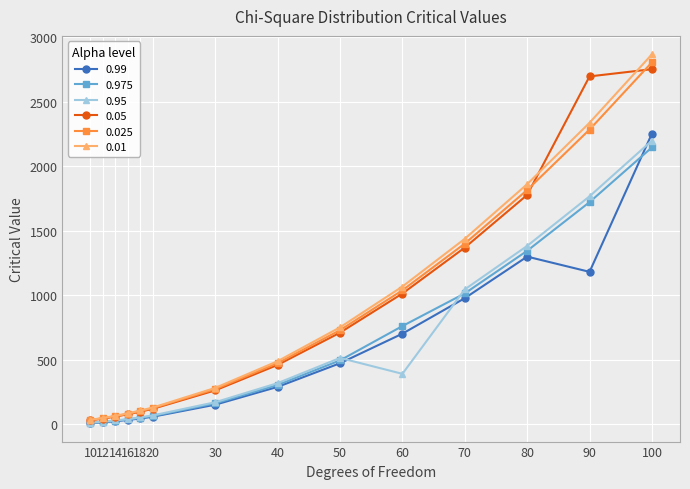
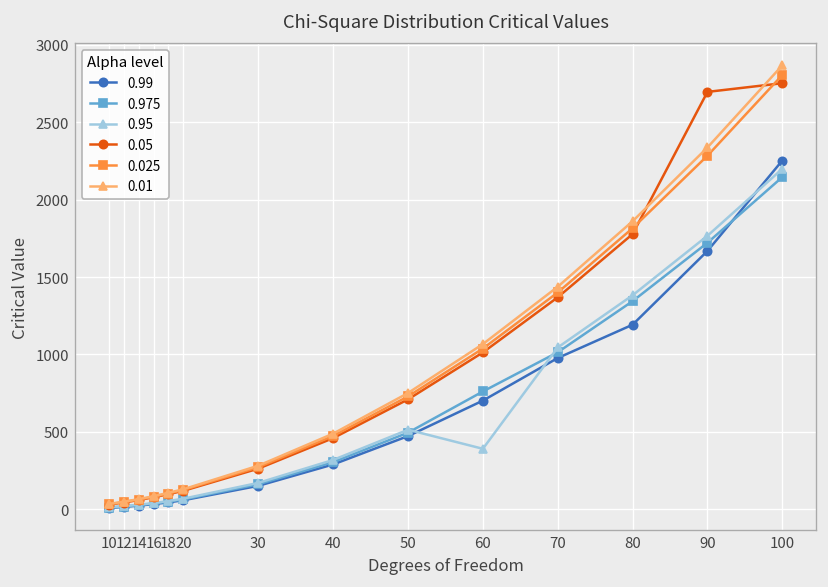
0.99, 80: 1300 -> 1190
0.99, 90: 1180 -> 1670
